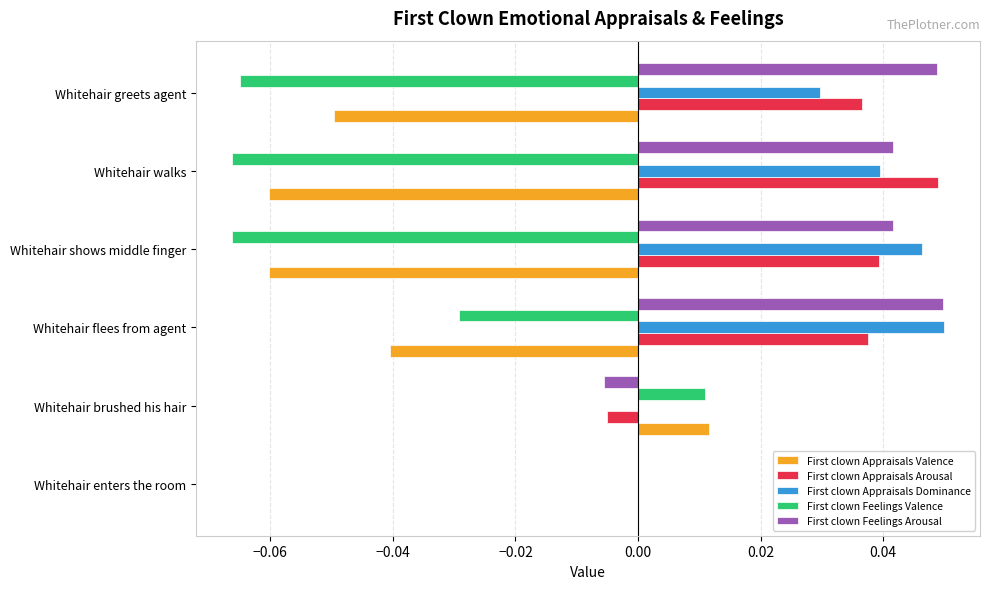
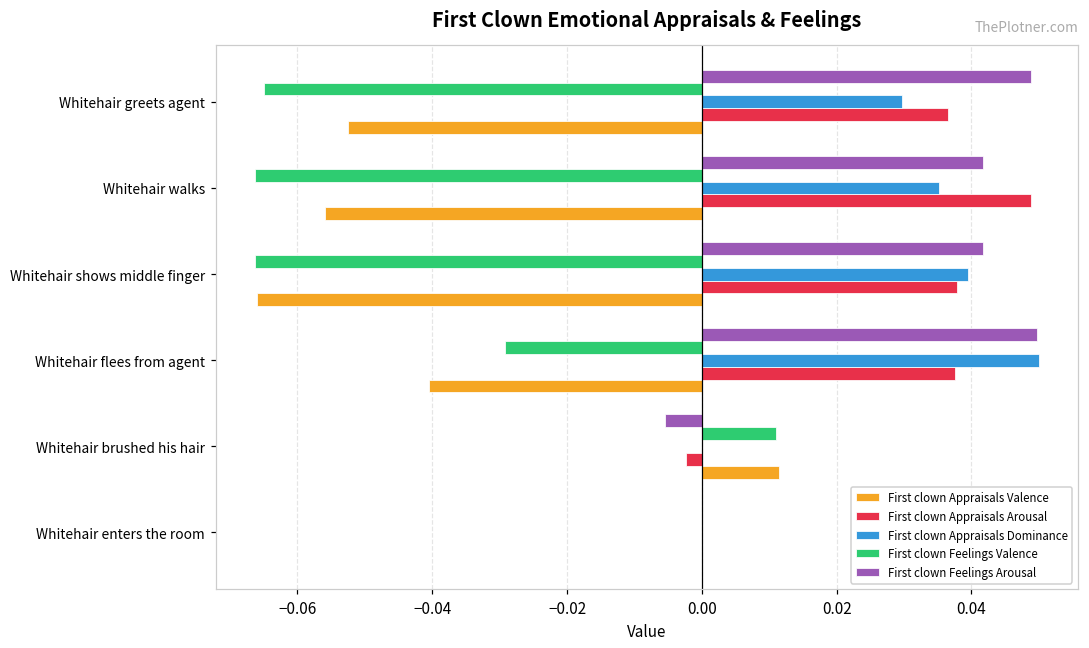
First clown Appraisals Valence, Whitehair greets agent: -0.050 -> -0.052
First clown Appraisals Dominance, Whitehair walks: 0.039 -> 0.035
First clown Appraisals Valence, Whitehair walks: -0.060 -> -0.056
First clown Appraisals Dominance, Whitehair shows middle finger: 0.046 -> 0.039
First clown Appraisals Arousal, Whitehair shows middle finger: 0.039 -> 0.038
First clown Appraisals Valence, Whitehair shows middle finger: -0.060 -> -0.066
First clown Appraisals Arousal, Whitehair brushed his hair: -0.005 -> -0.002
